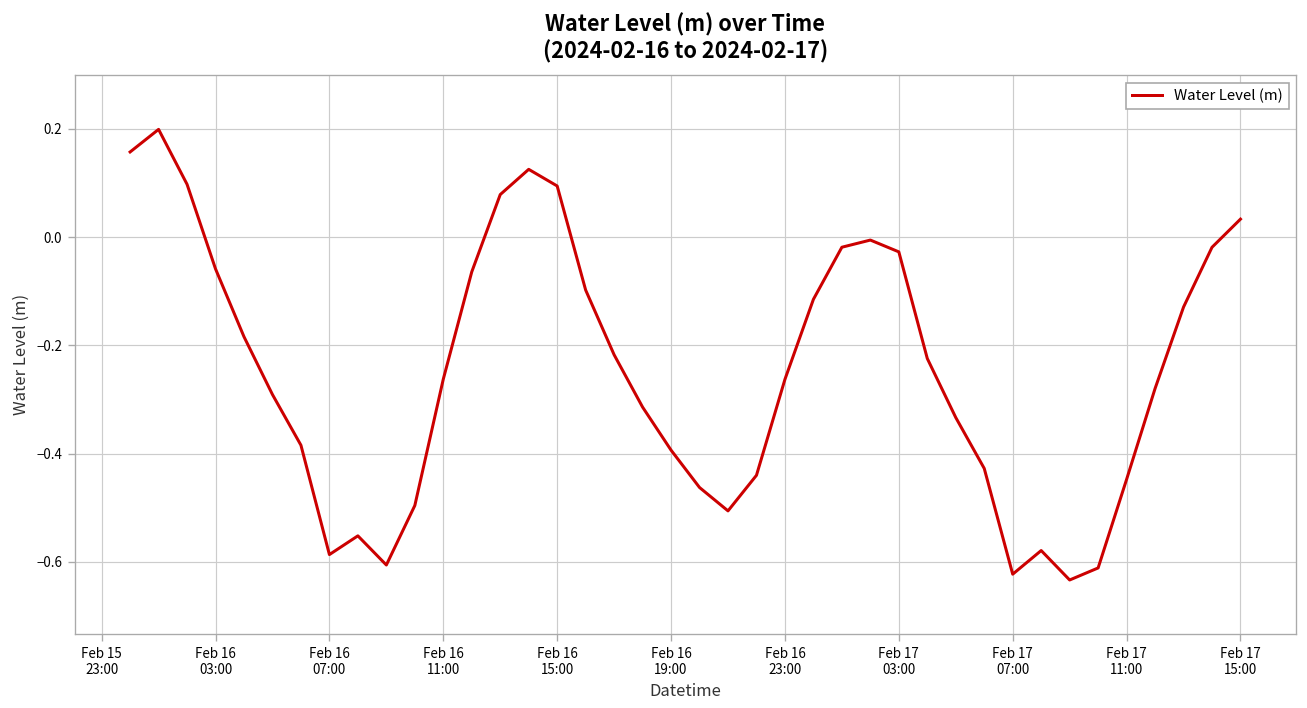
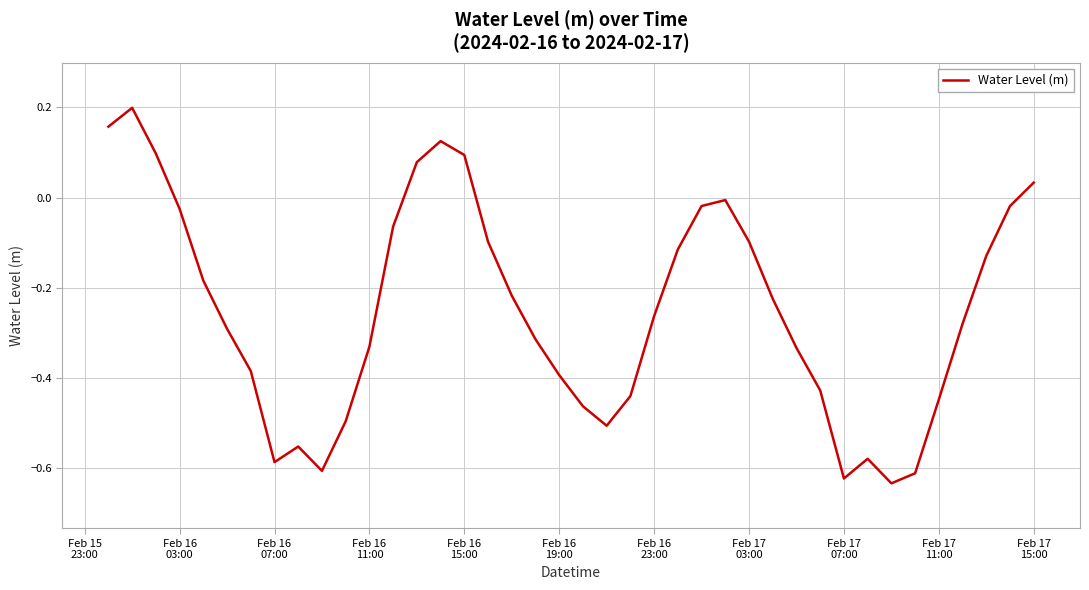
Feb 16 03:00: -0.06 -> -0.02
Feb 16 11:00: -0.26 -> -0.33
Feb 17 03:00: -0.03 -> -0.10
